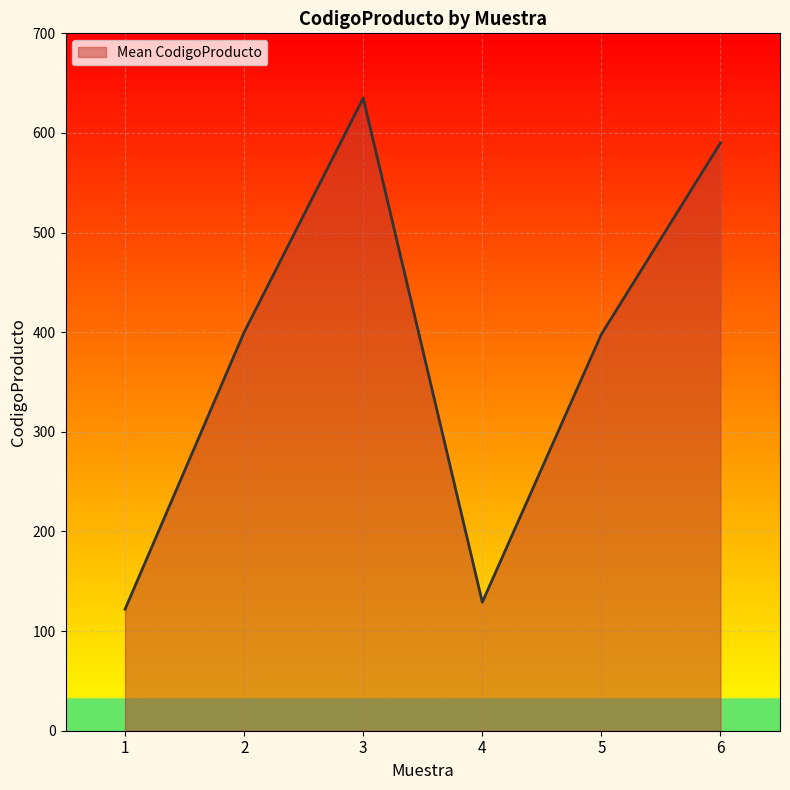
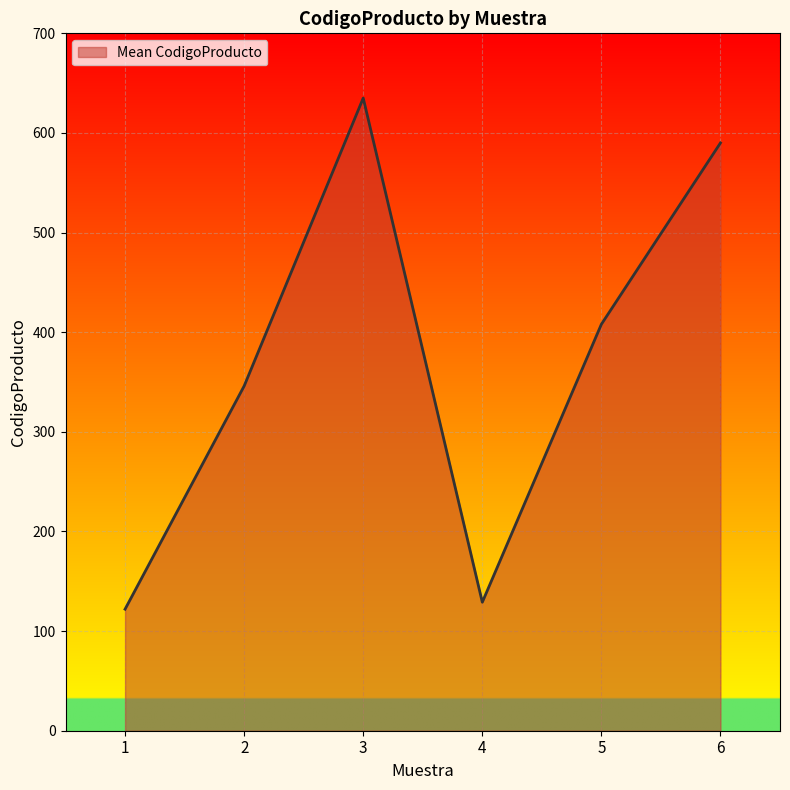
2: 400 -> 350
5: 400 -> 410
